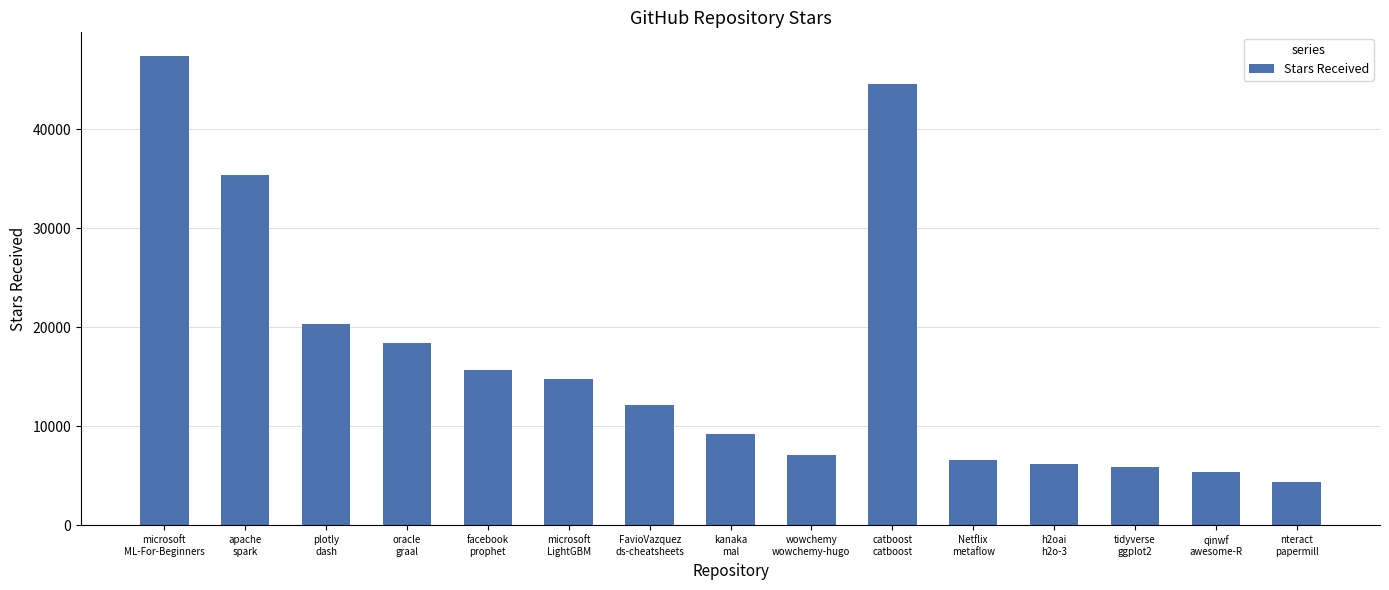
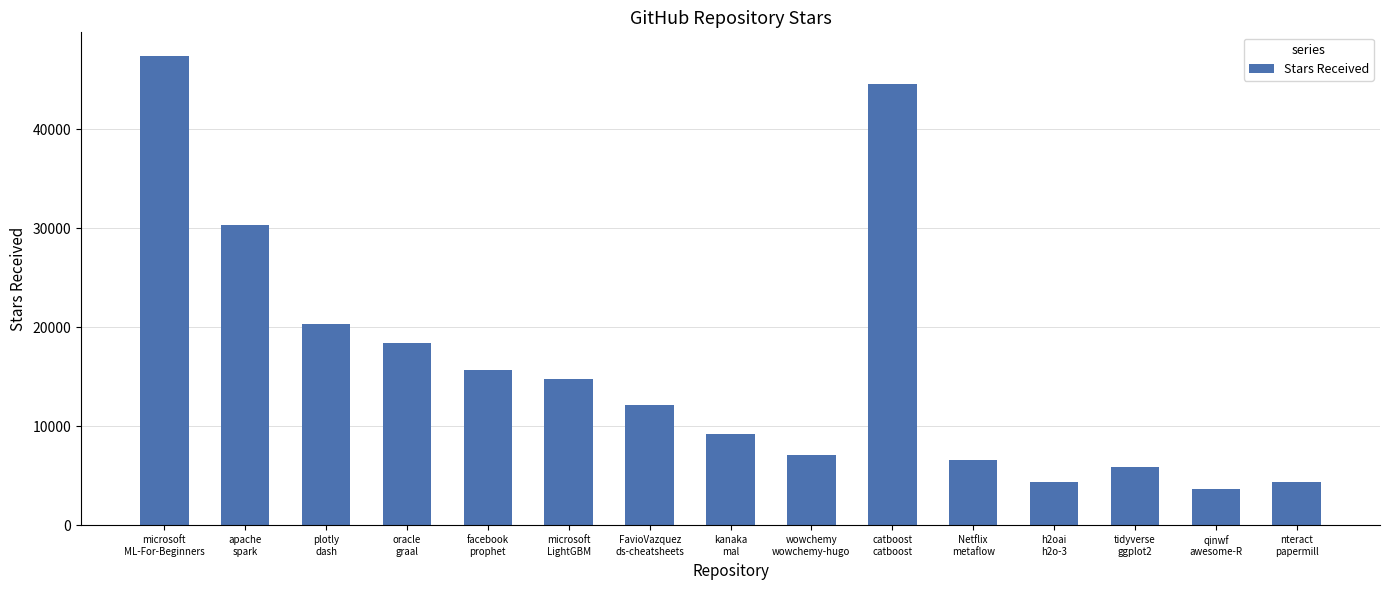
apache spark: 35000 -> 30000
h2oai h2o-3: 6000 -> 4000
qinwf awesome-R: 5000 -> 4000
